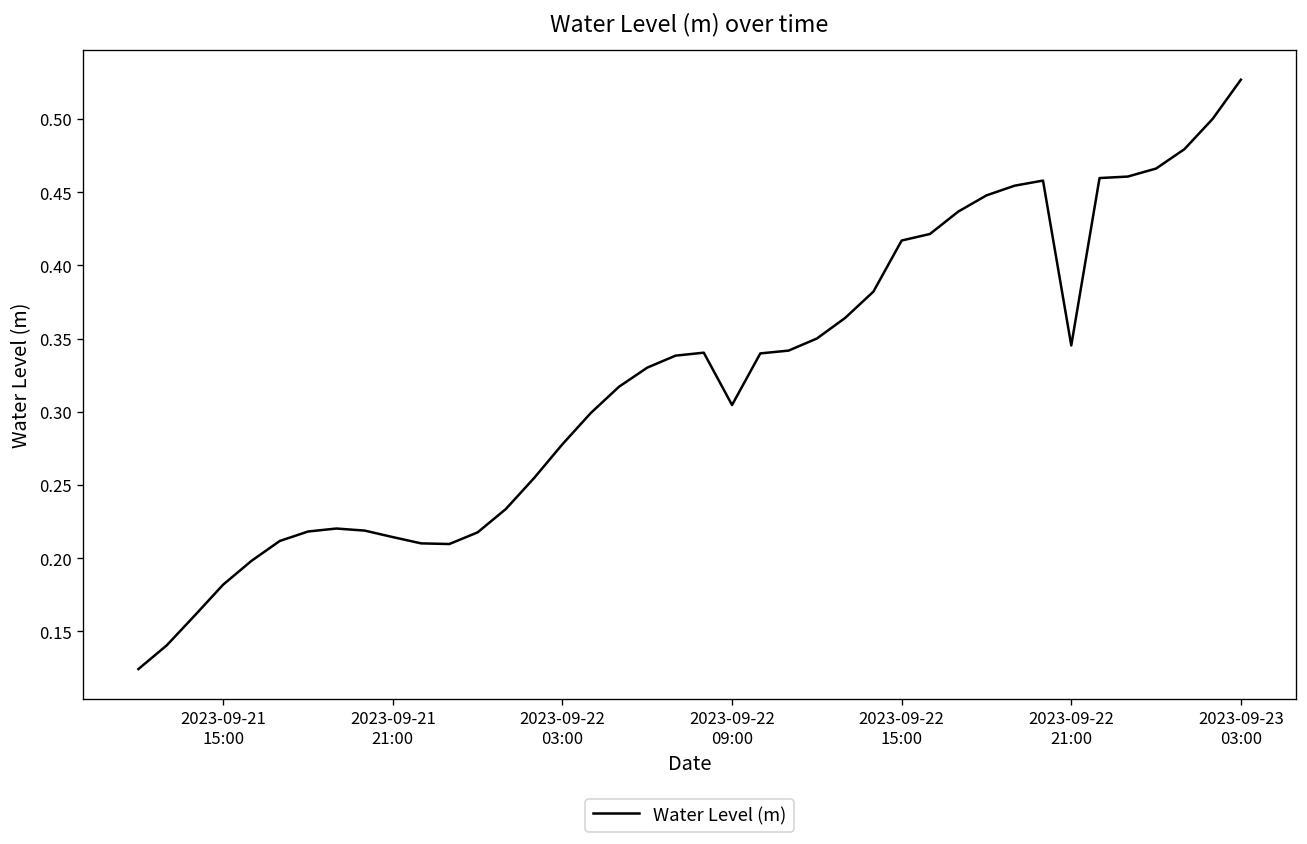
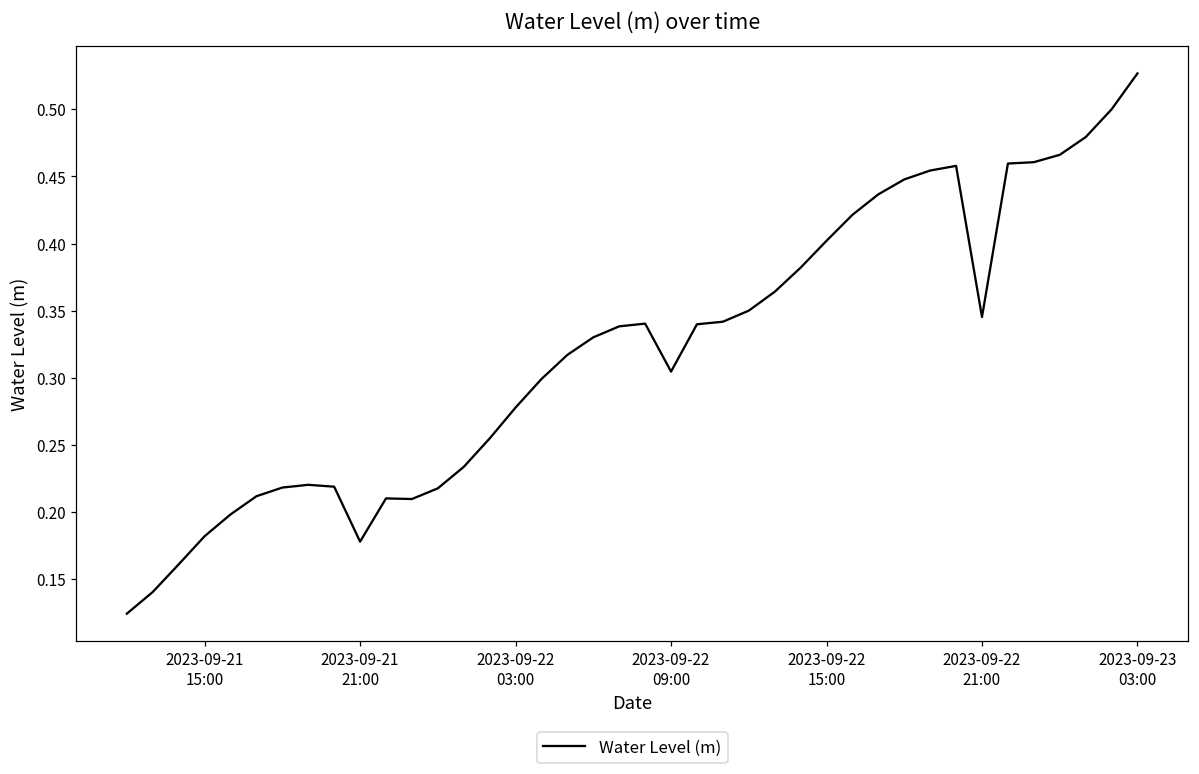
2023-09-21 21:00: 0.214 -> 0.178
2023-09-22 15:00: 0.417 -> 0.402
